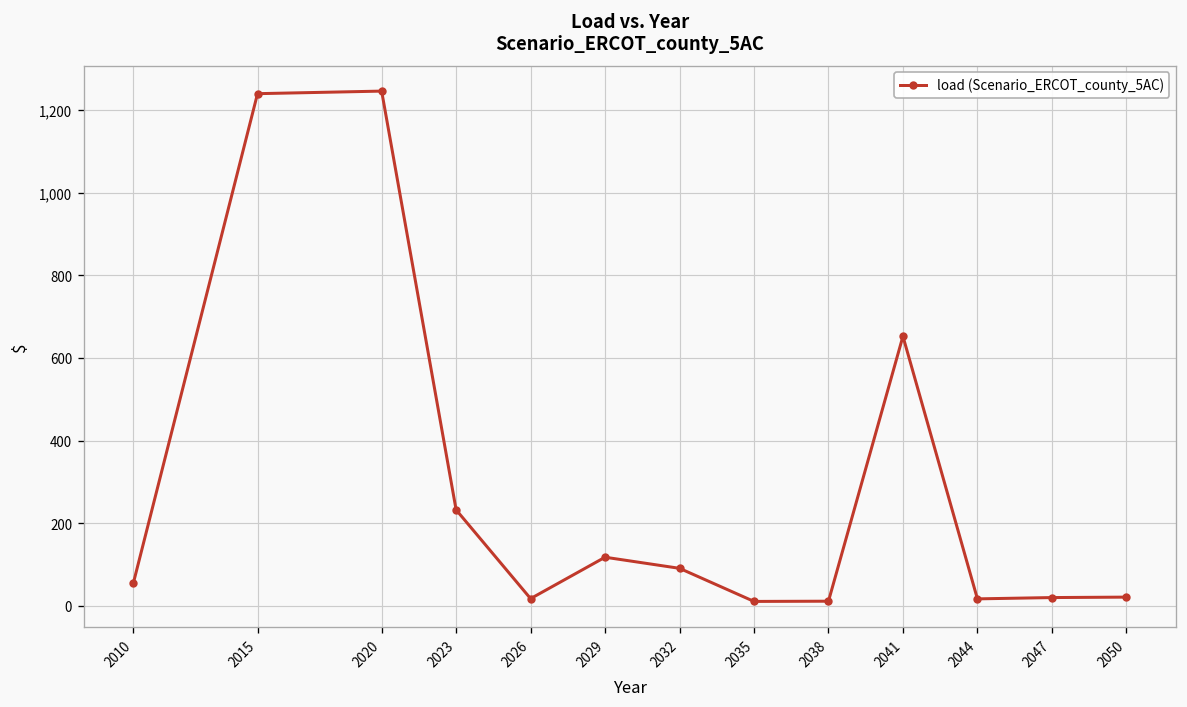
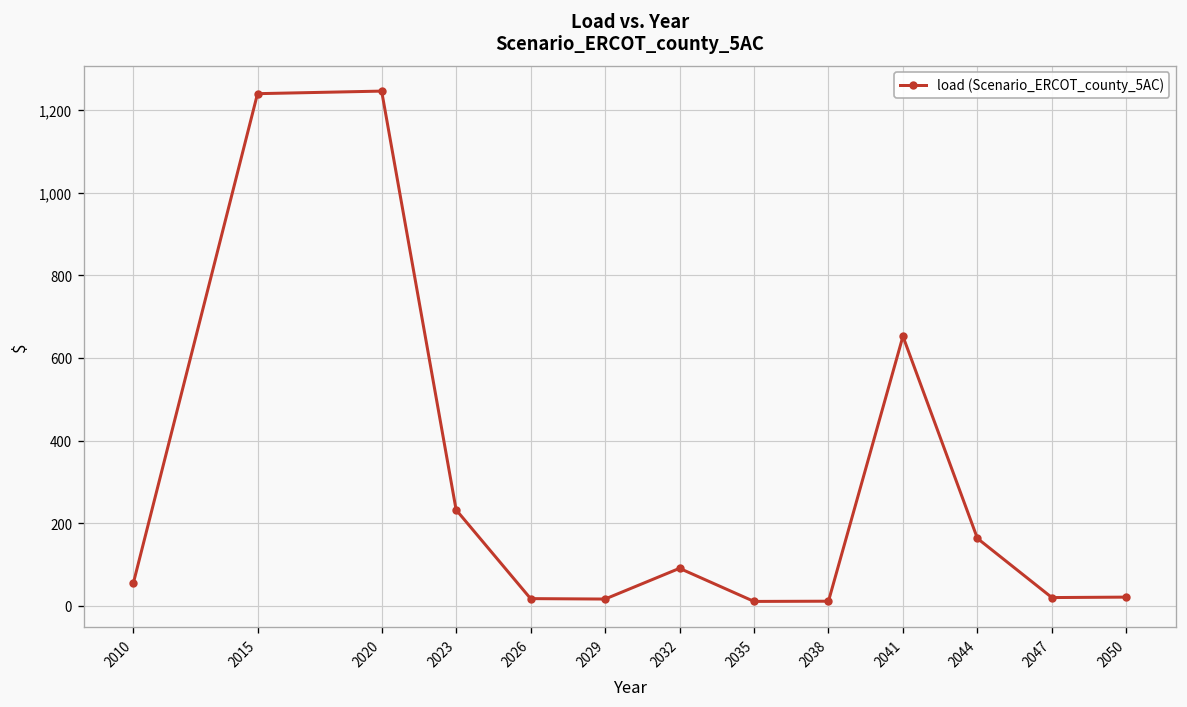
2029: 120 -> 20
2044: 20 -> 160
